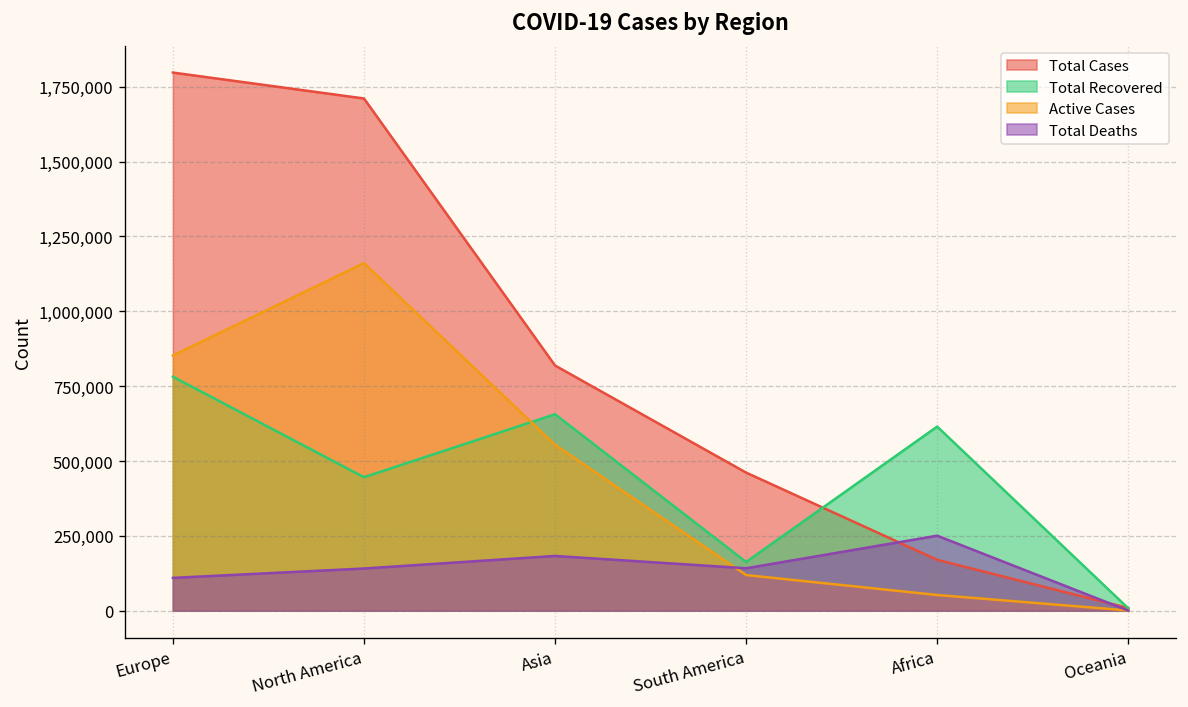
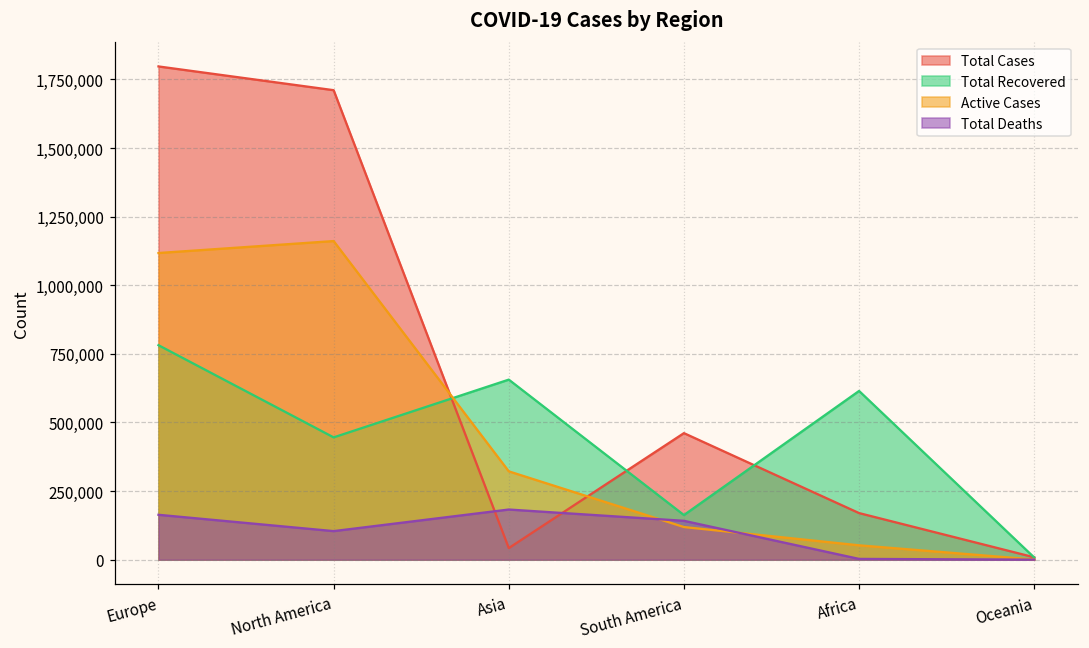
Active Cases, Europe: 850,000 -> 1,120,000
Total Deaths, Europe: 110,000 -> 160,000
Total Deaths, North America: 140,000 -> 100,000
Total Cases, Asia: 820,000 -> 40,000
Active Cases, Asia: 550,000 -> 320,000
Total Deaths, Africa: 250,000 -> 0
